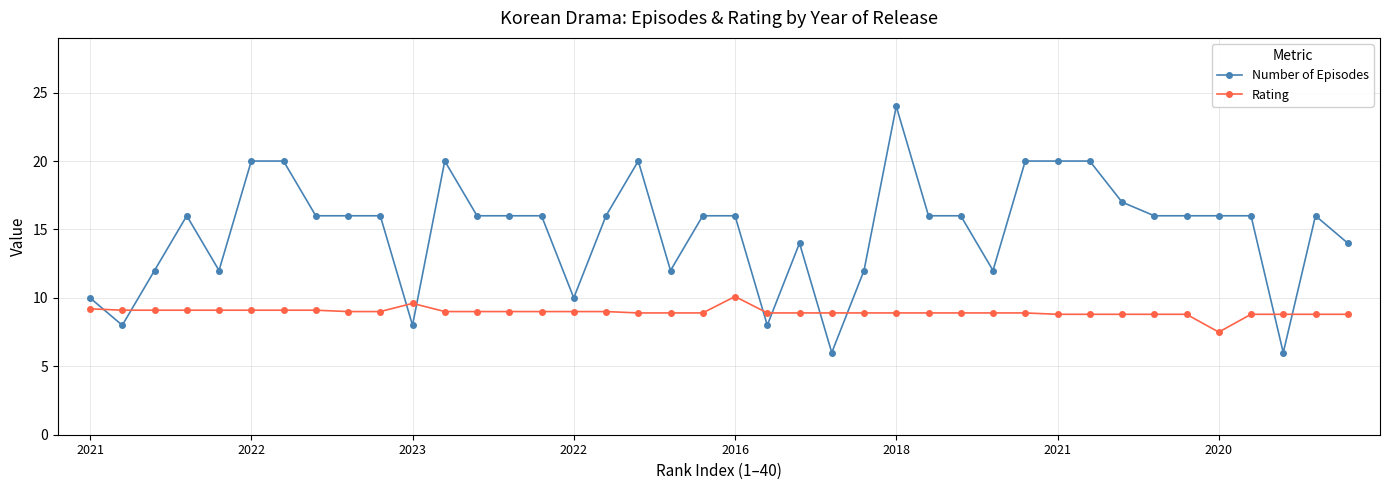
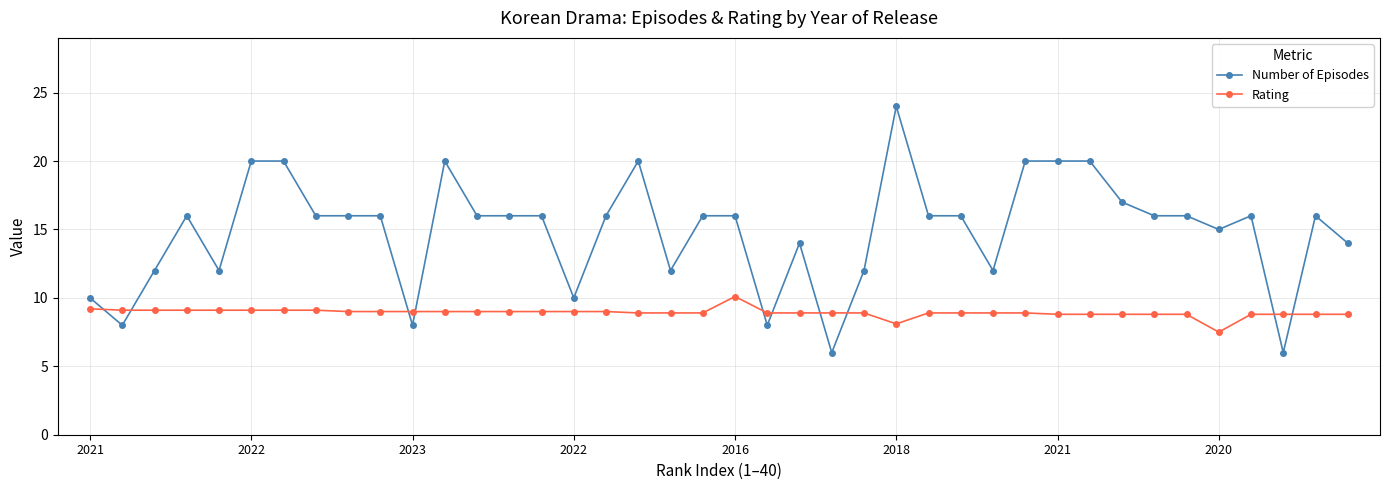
Rating, 2023: 9.6 -> 9.0
Rating, 2018: 8.9 -> 8.1
Number of Episodes, 2020: 16 -> 15
